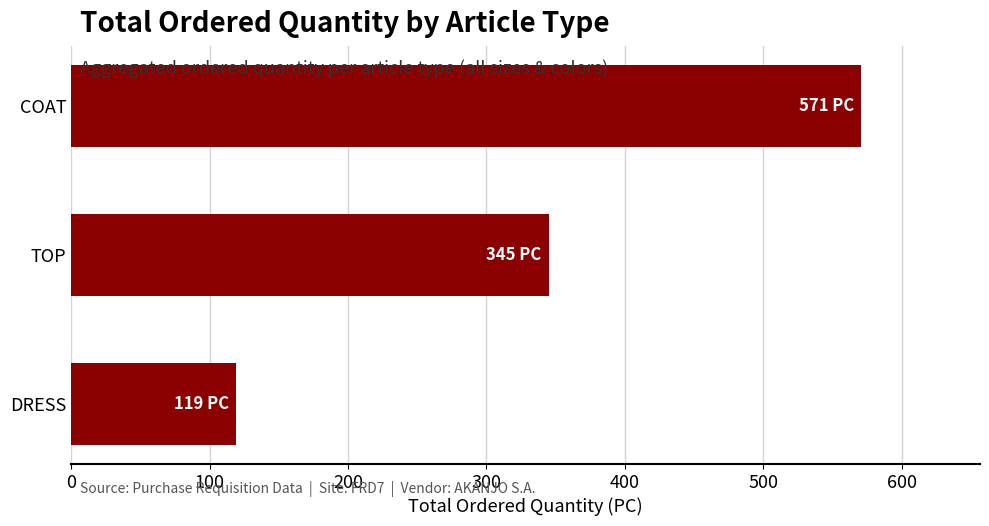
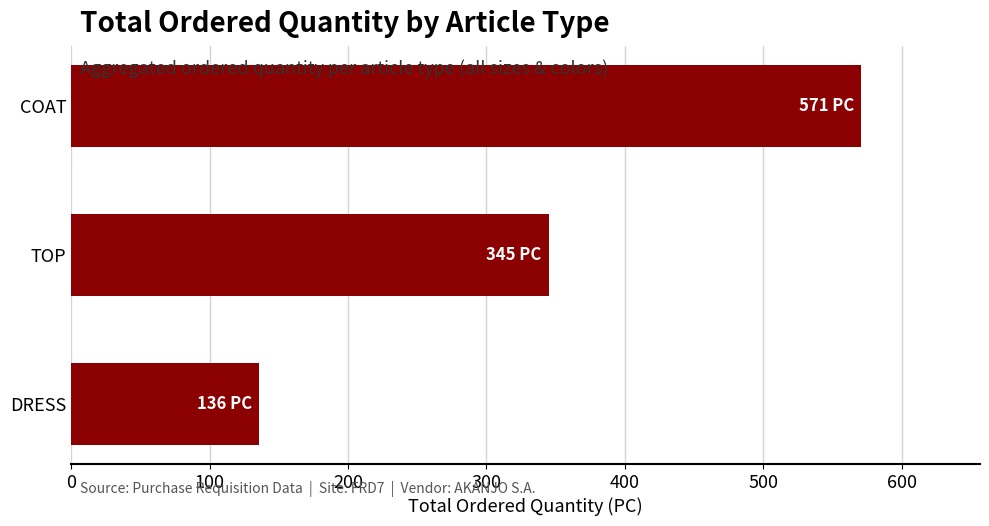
DRESS: 119 -> 136
